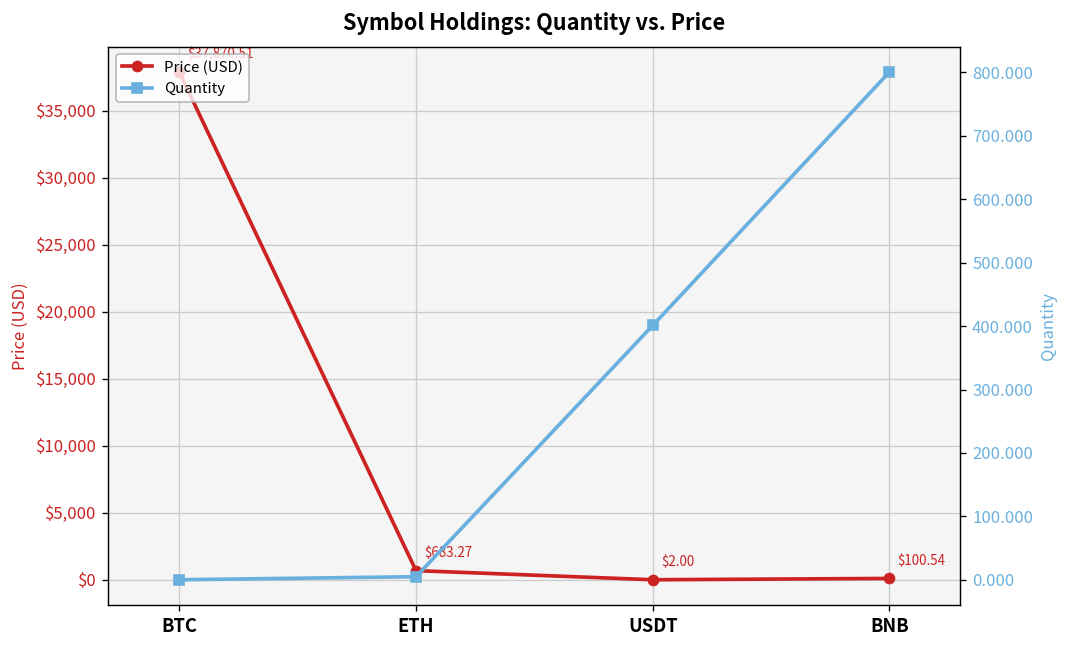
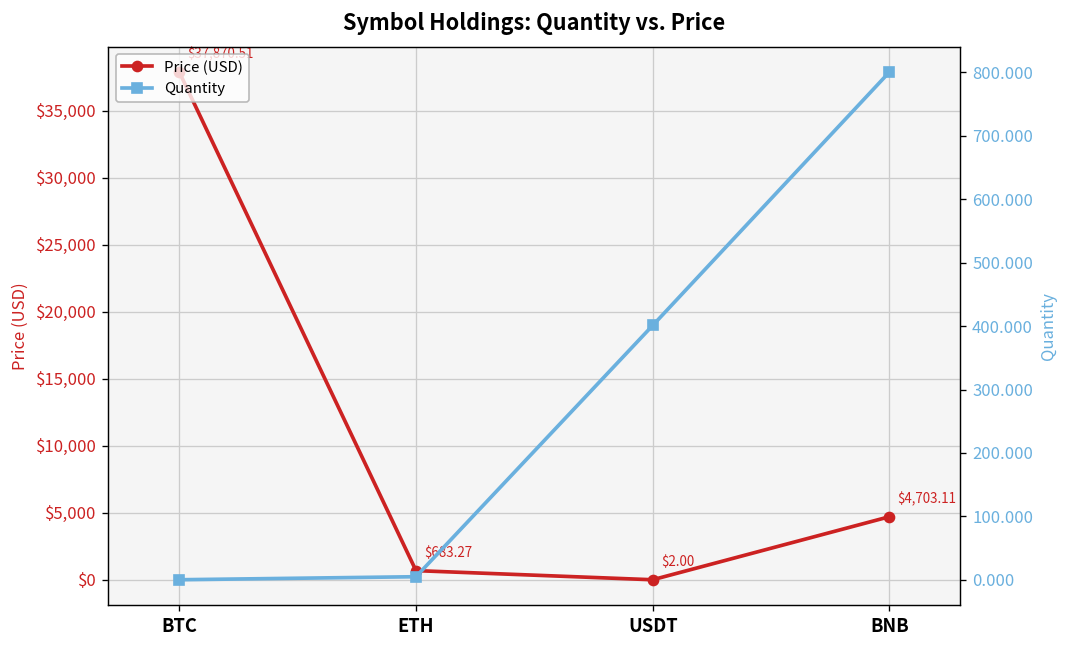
Price (USD), BNB: $100.54 -> $4,703.11
